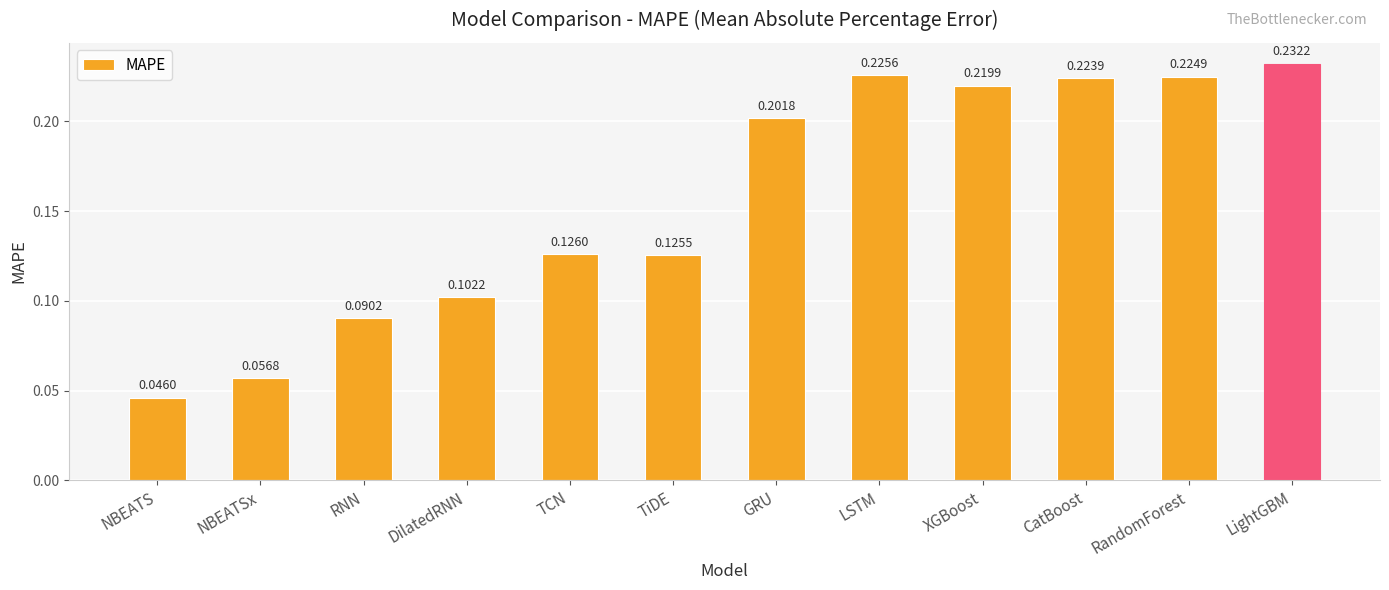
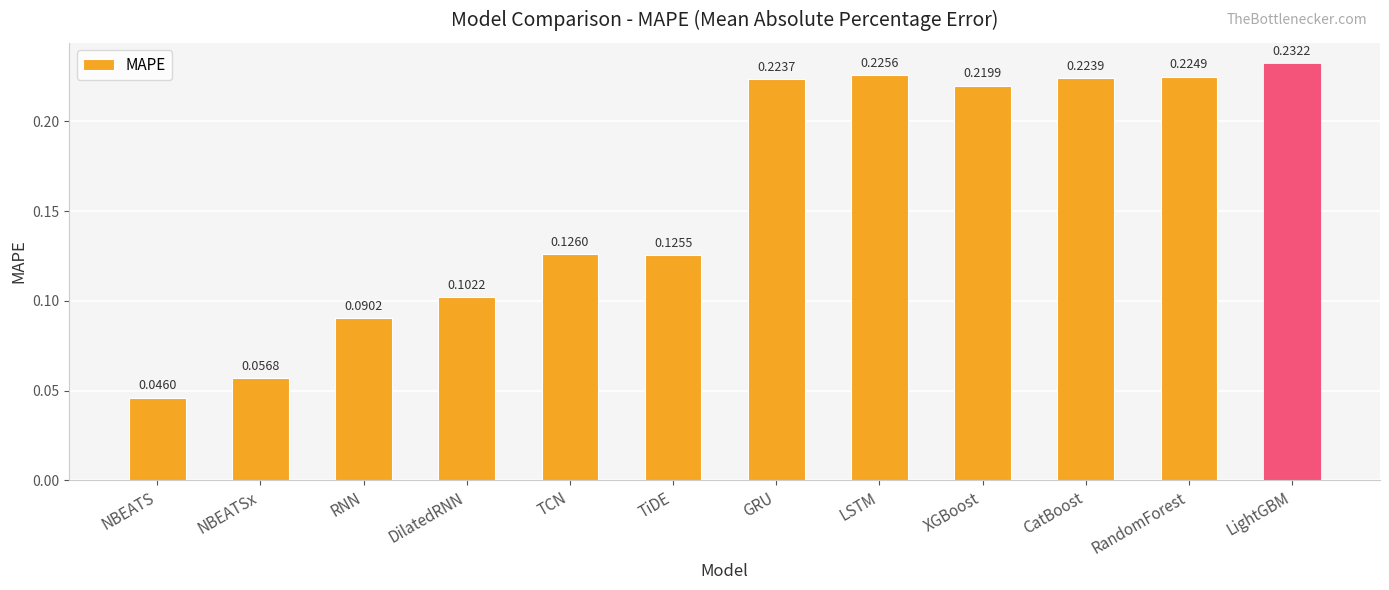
GRU: 0.2018 -> 0.2237
